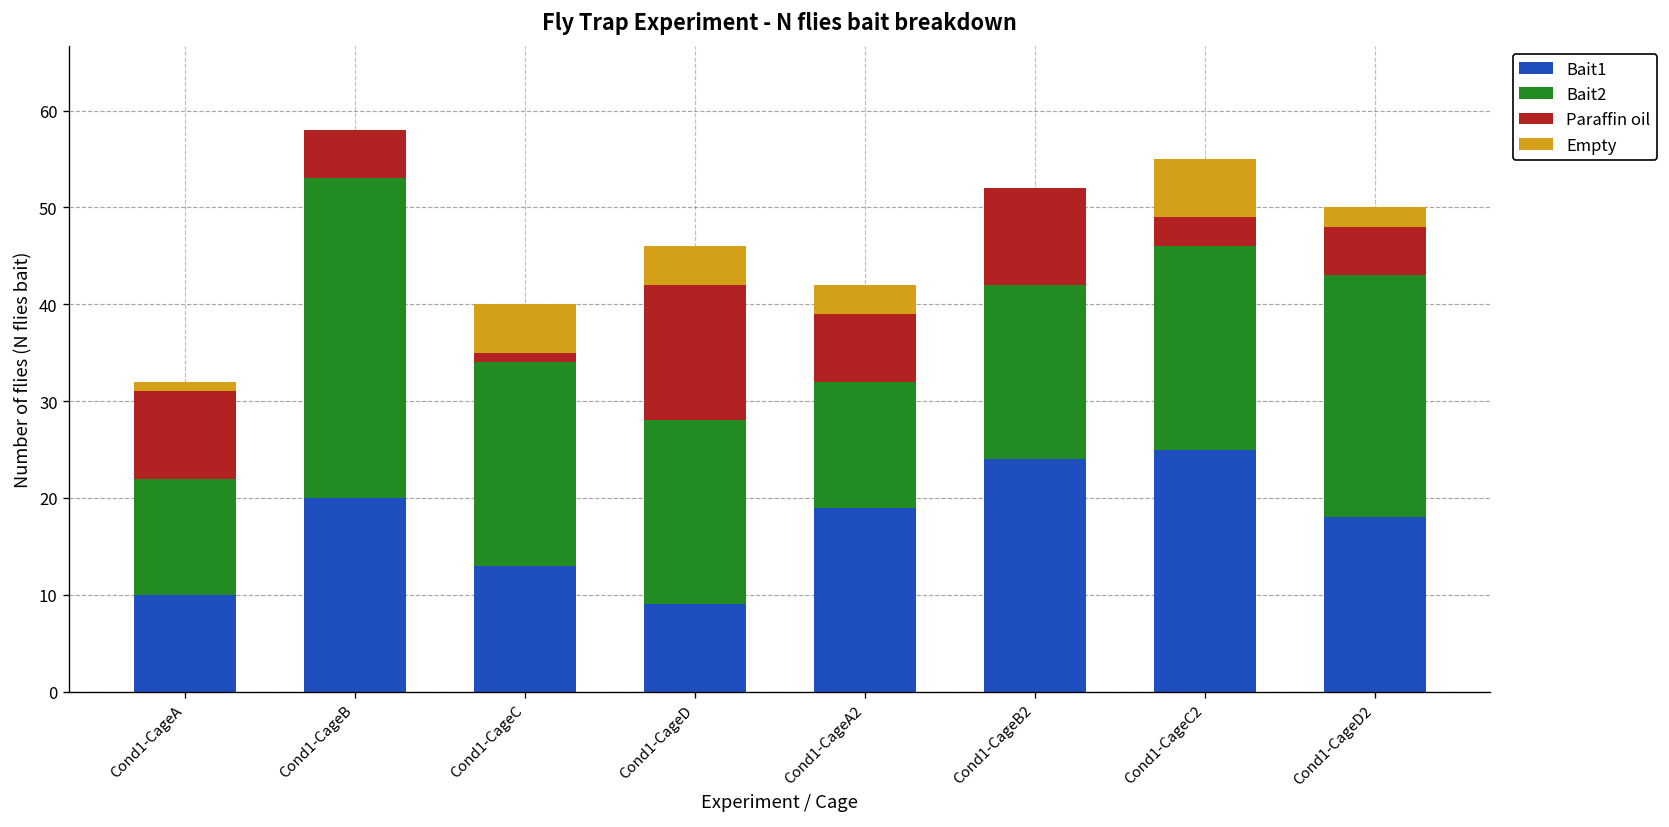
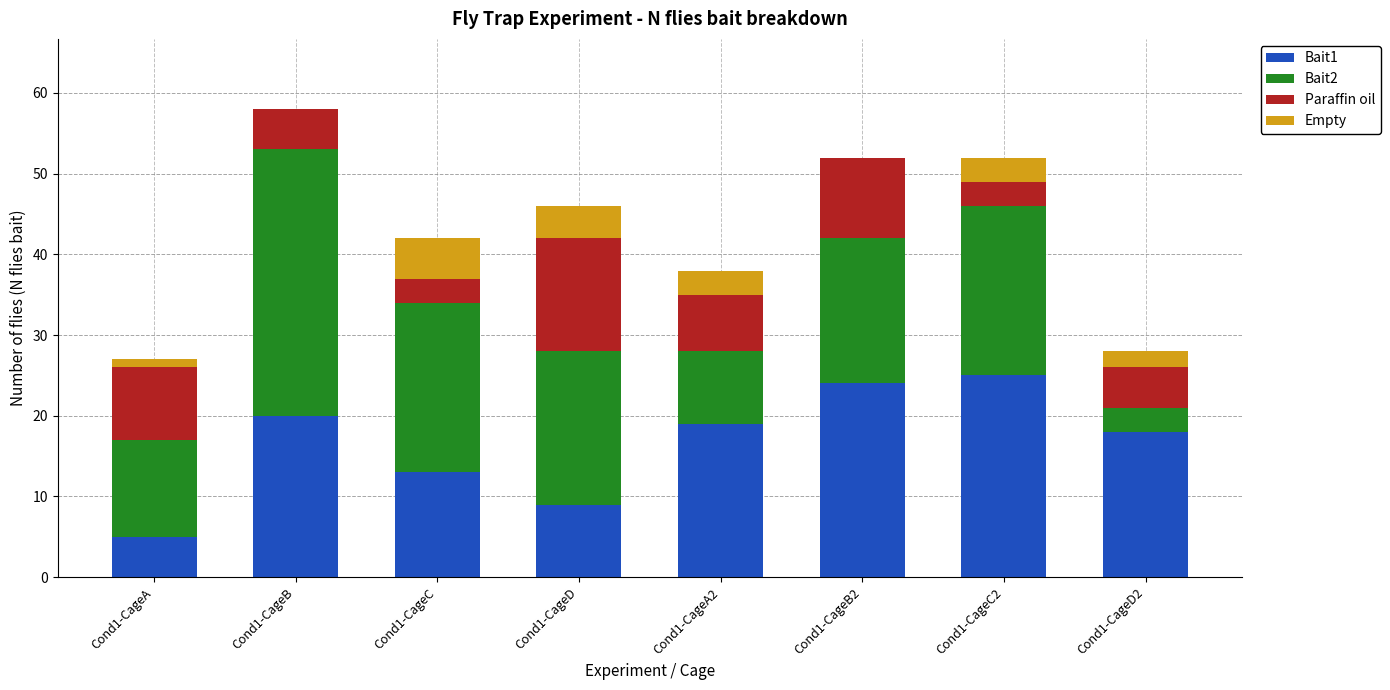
Bait1, Cond1-CageA: 10 -> 5
Paraffin oil, Cond1-CageC: 1 -> 3
Bait2, Cond1-CageA2: 13 -> 9
Empty, Cond1-CageC2: 6 -> 3
Bait2, Cond1-CageD2: 25 -> 3
